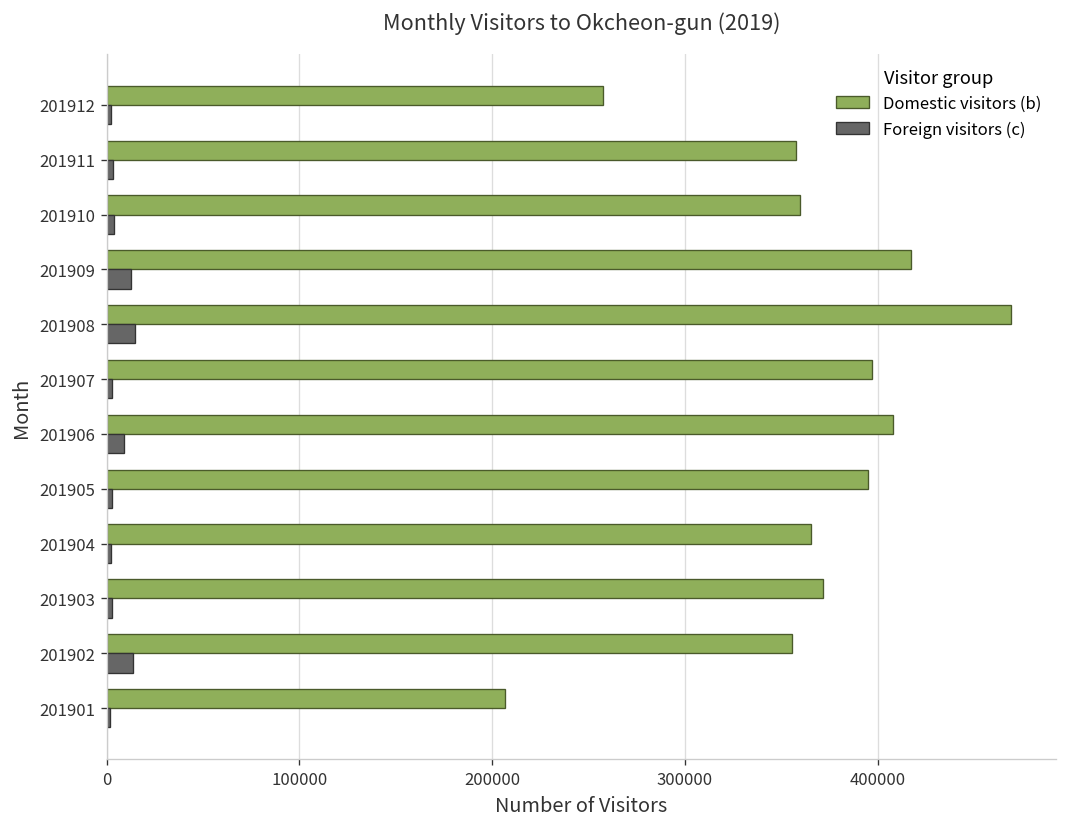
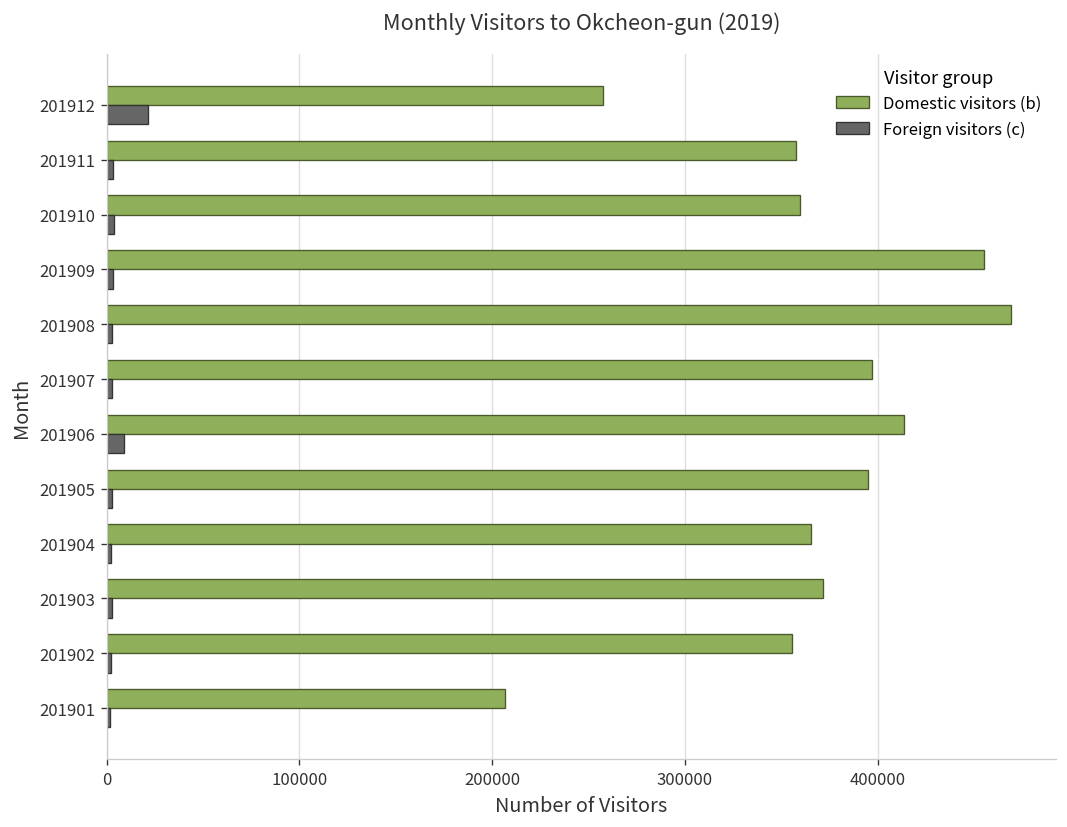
Foreign visitors (c), 201912: 2000 -> 21000
Domestic visitors (b), 201909: 417000 -> 455000
Foreign visitors (c), 201909: 13000 -> 4000
Foreign visitors (c), 201908: 15000 -> 3000
Domestic visitors (b), 201906: 408000 -> 414000
Foreign visitors (c), 201902: 14000 -> 2000
